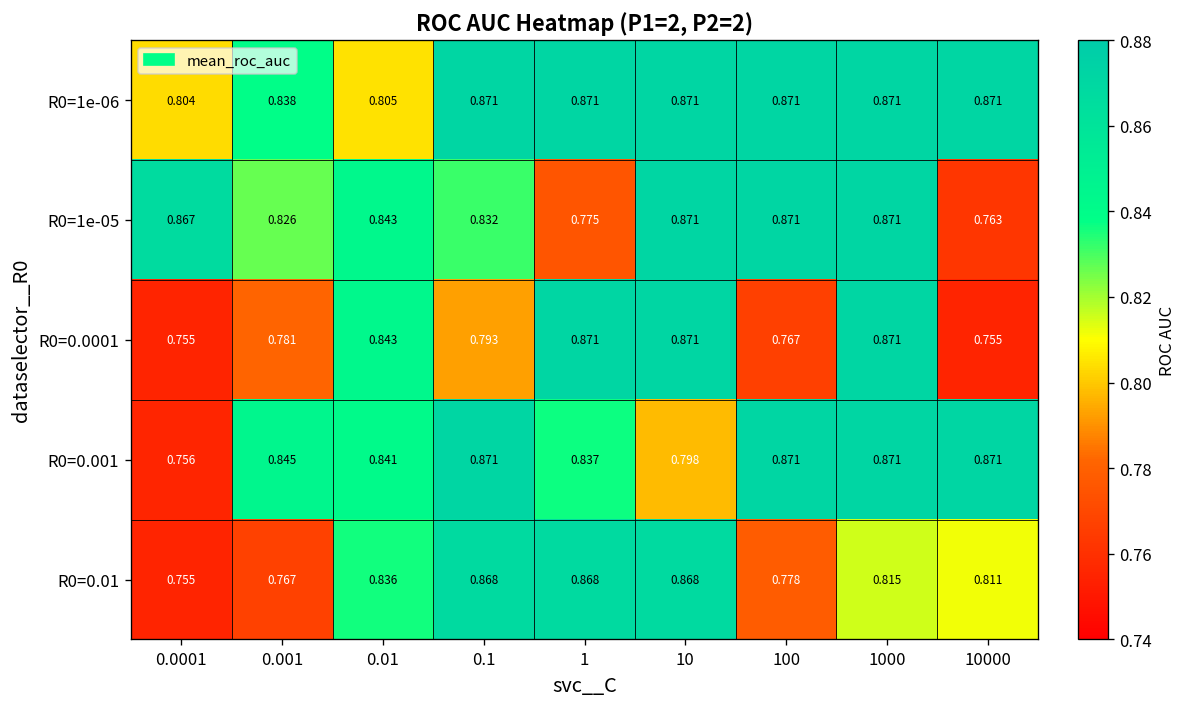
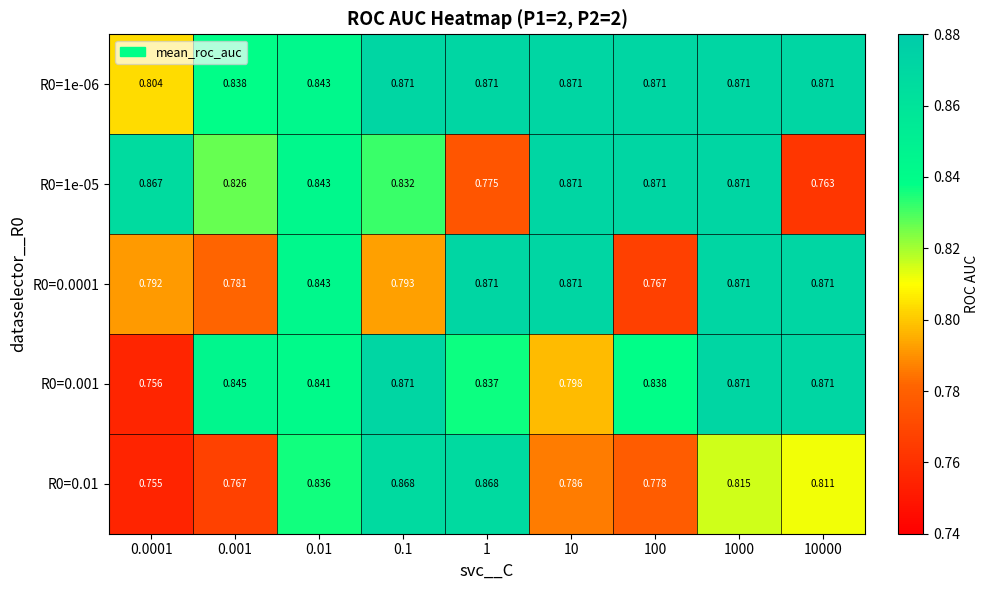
R0=1e-06, 0.01: 0.805 -> 0.843
R0=0.0001, 0.0001: 0.755 -> 0.792
R0=0.0001, 10000: 0.755 -> 0.871
R0=0.001, 100: 0.871 -> 0.838
R0=0.01, 10: 0.868 -> 0.786
